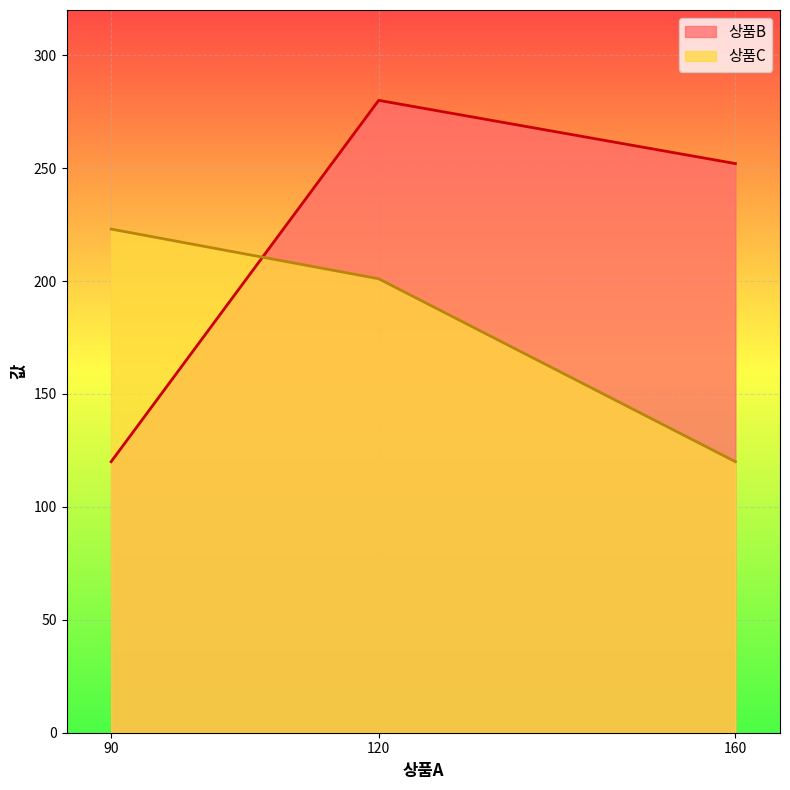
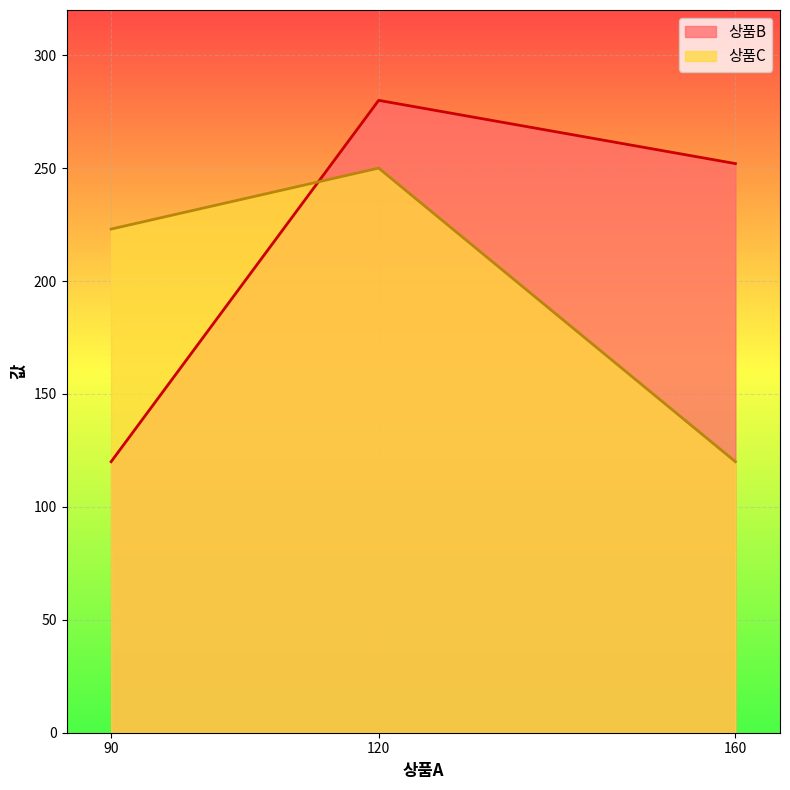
상품C, 120: 201 -> 250
